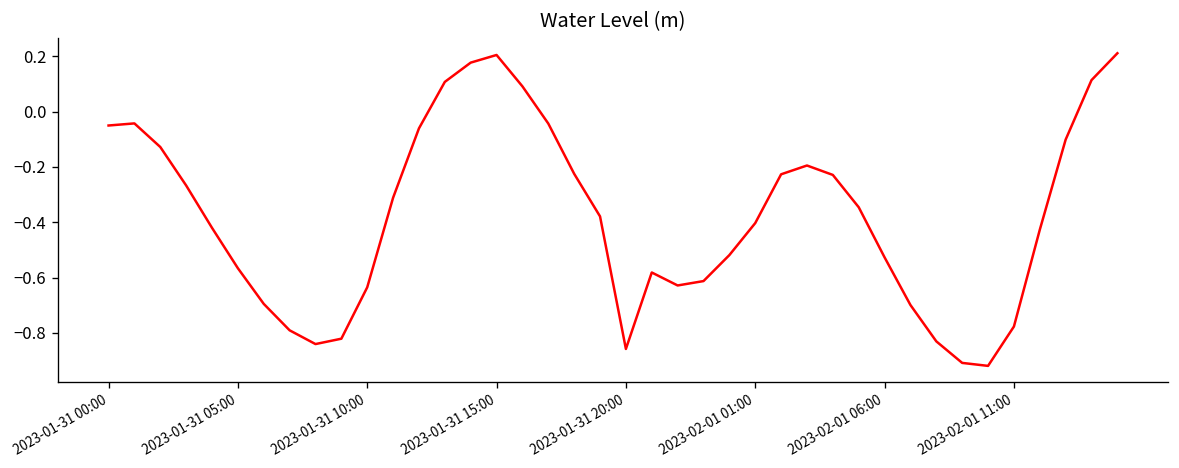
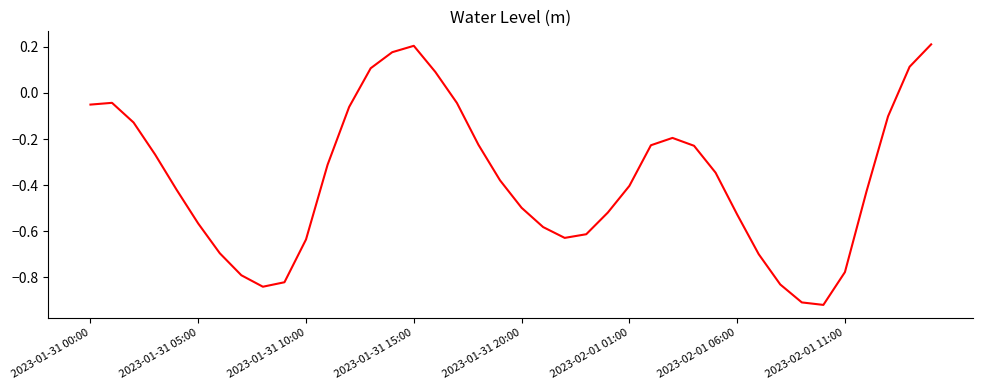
2023-01-31 20:00: -0.86 -> -0.50
